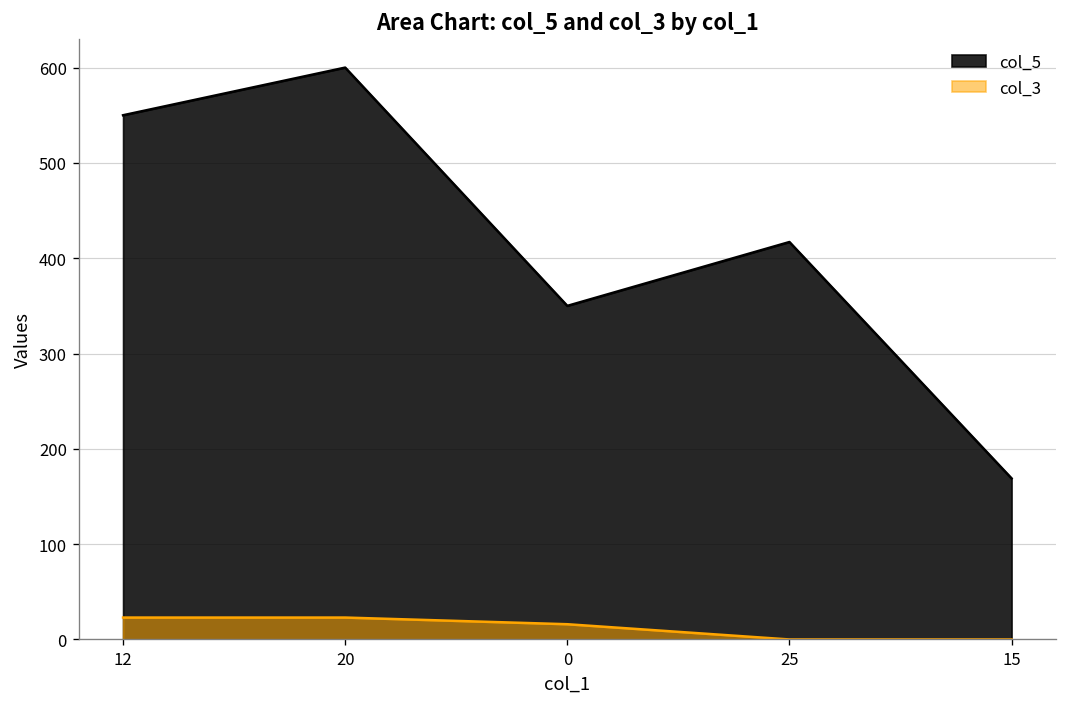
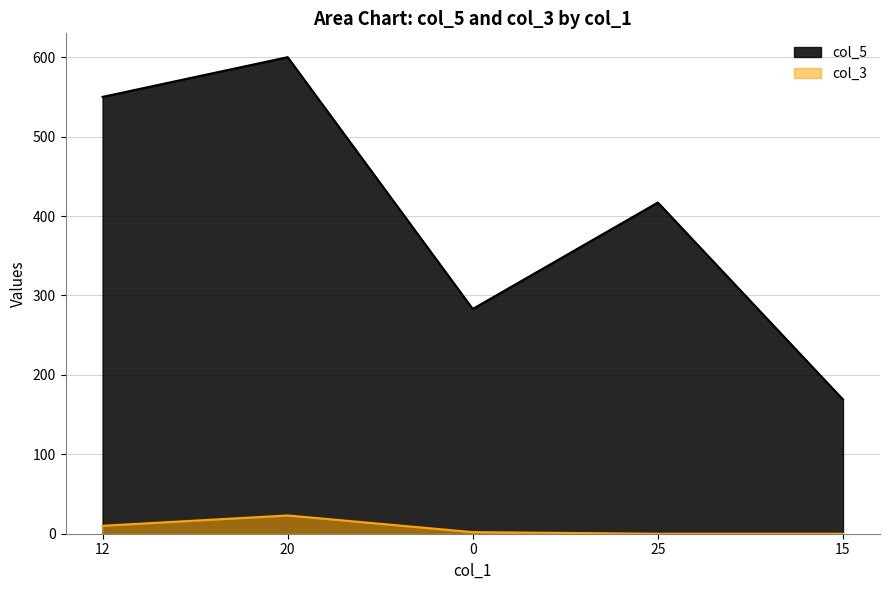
col_3, 12: 20 -> 10
col_5, 0: 350 -> 280
col_3, 0: 20 -> 0
